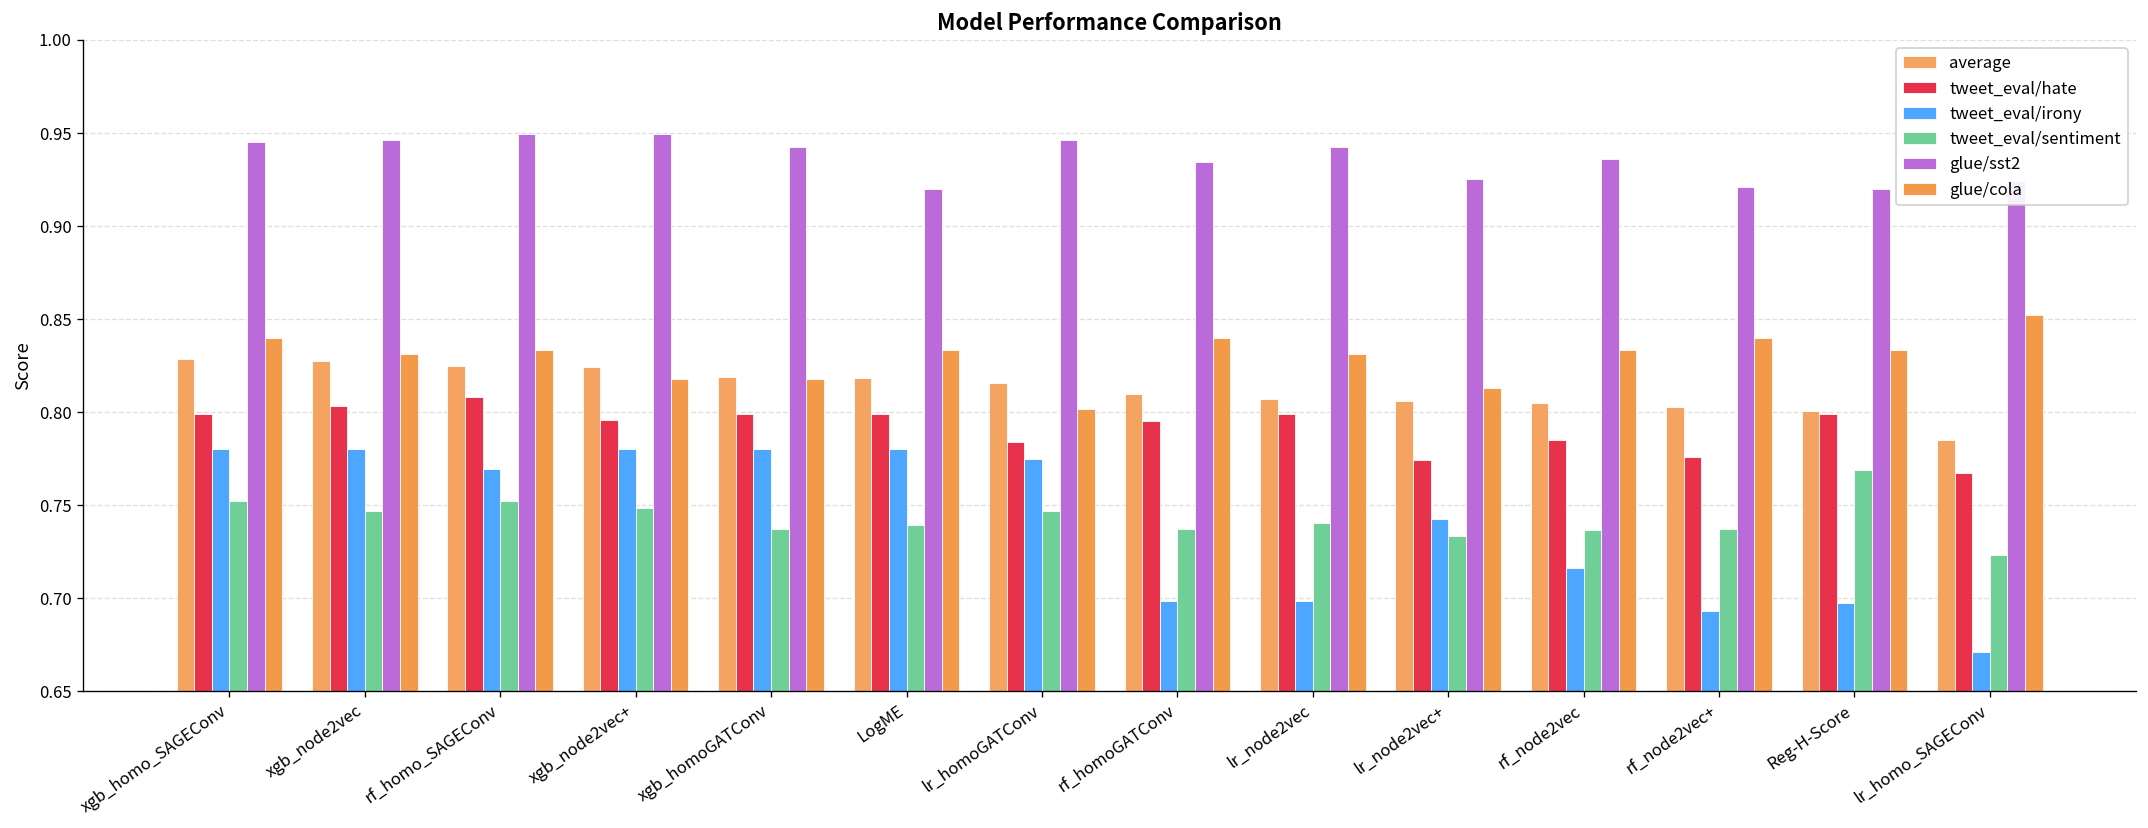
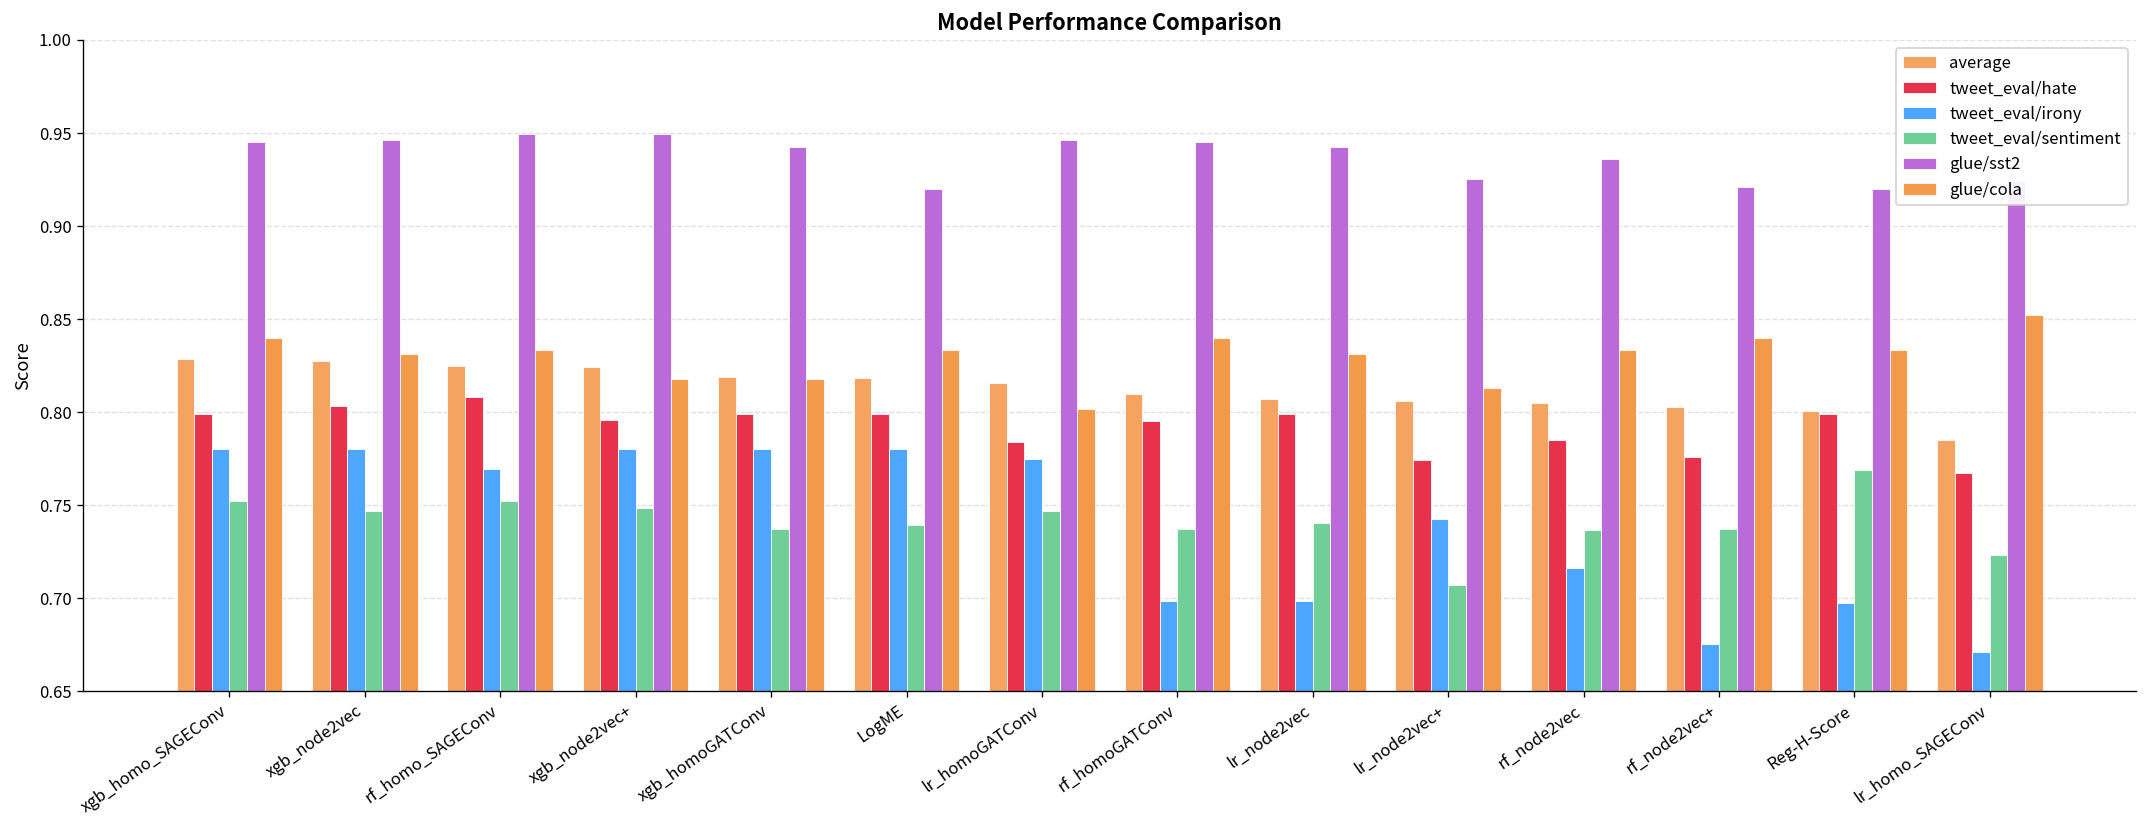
glue/sst2, rf_homoGATConv: 0.934 -> 0.945
tweet_eval/sentiment, lr_node2vec+: 0.734 -> 0.707
tweet_eval/irony, rf_node2vec+: 0.693 -> 0.675
